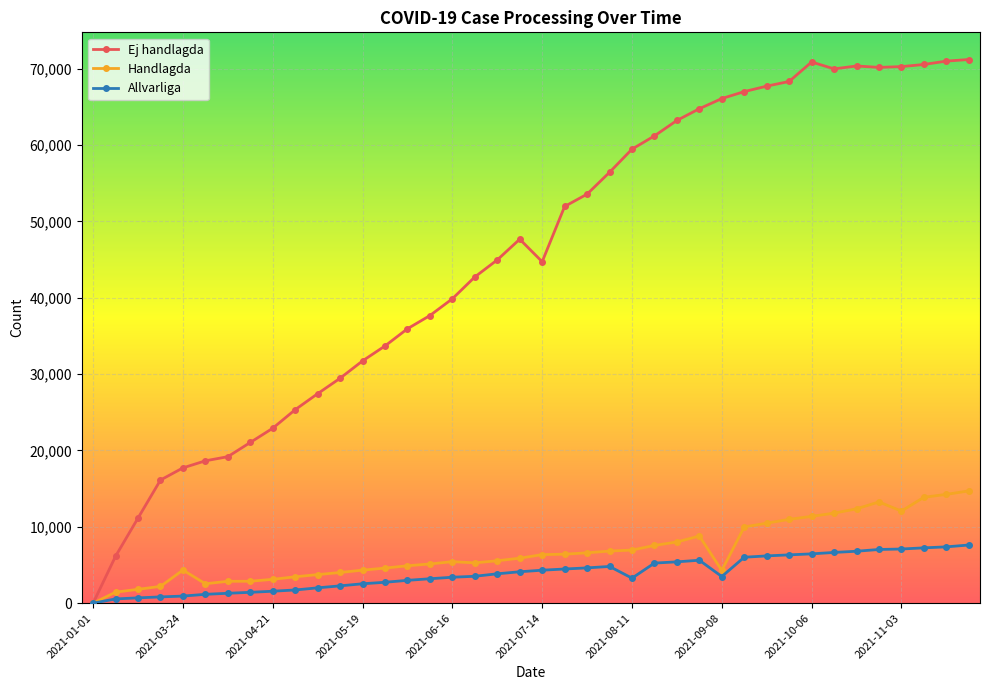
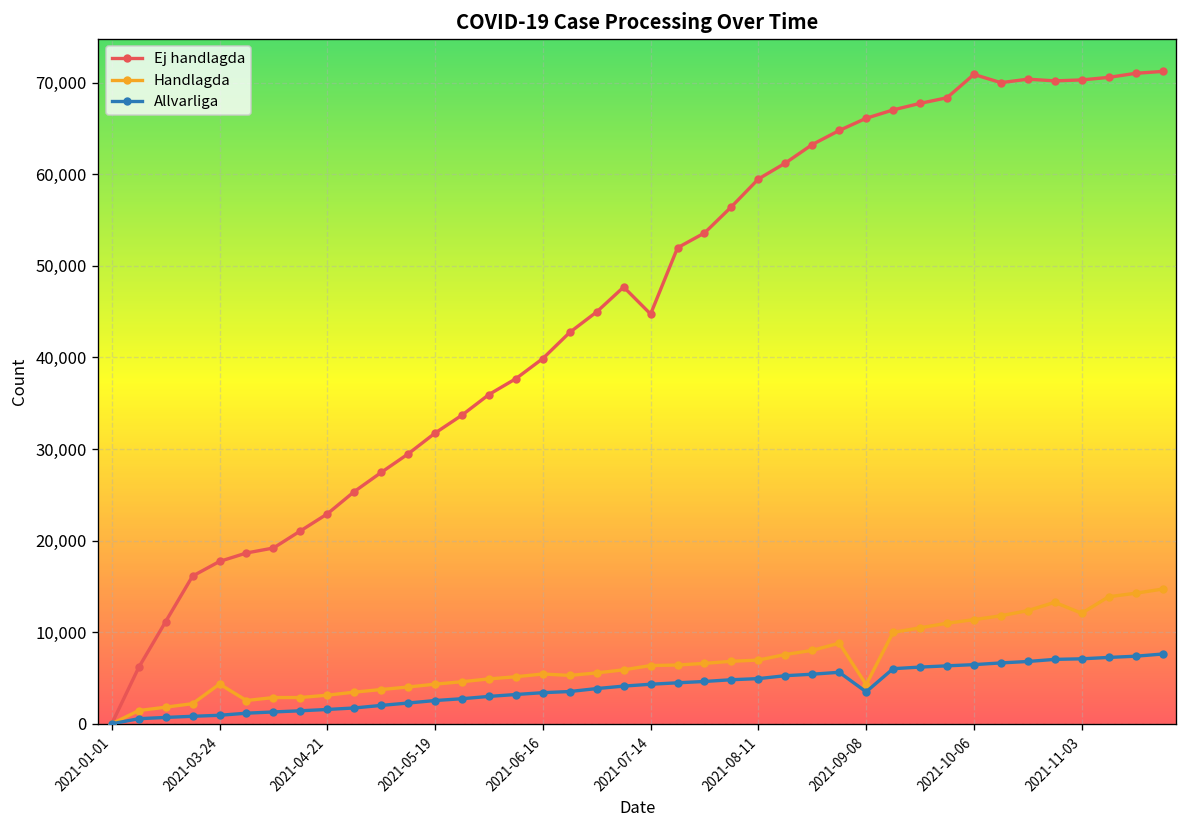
Allvarliga, 2021-08-11: 3,000 -> 5,000
